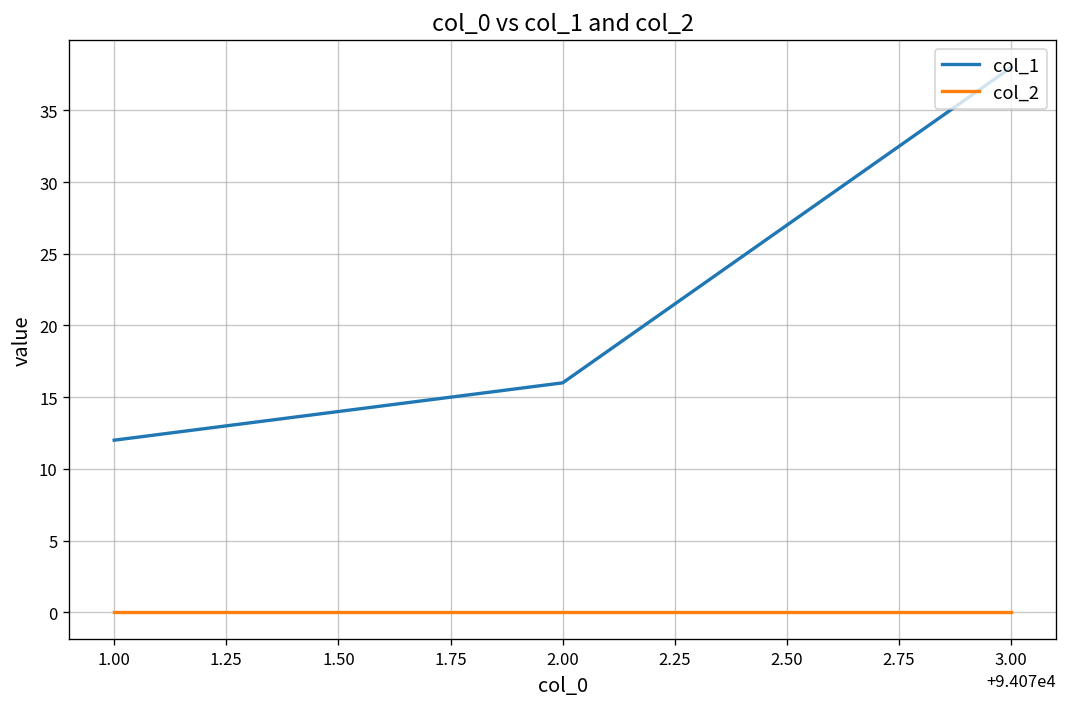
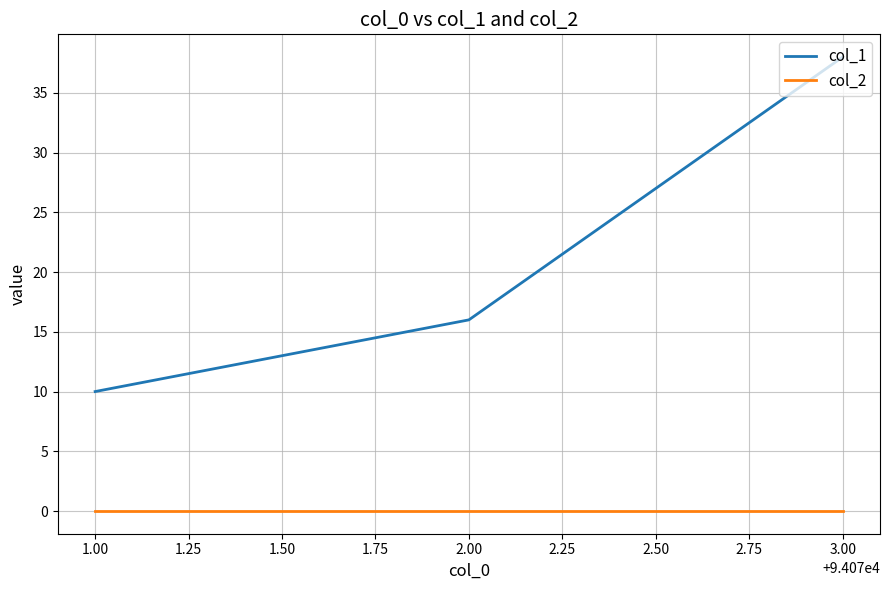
col_1, 1.00: 12 -> 10
